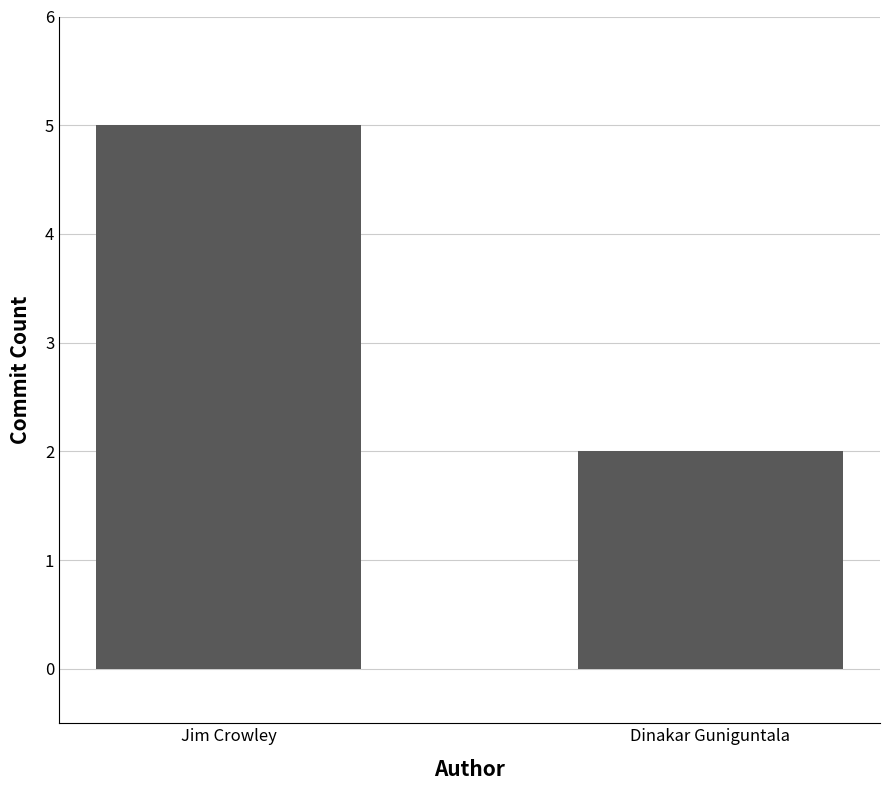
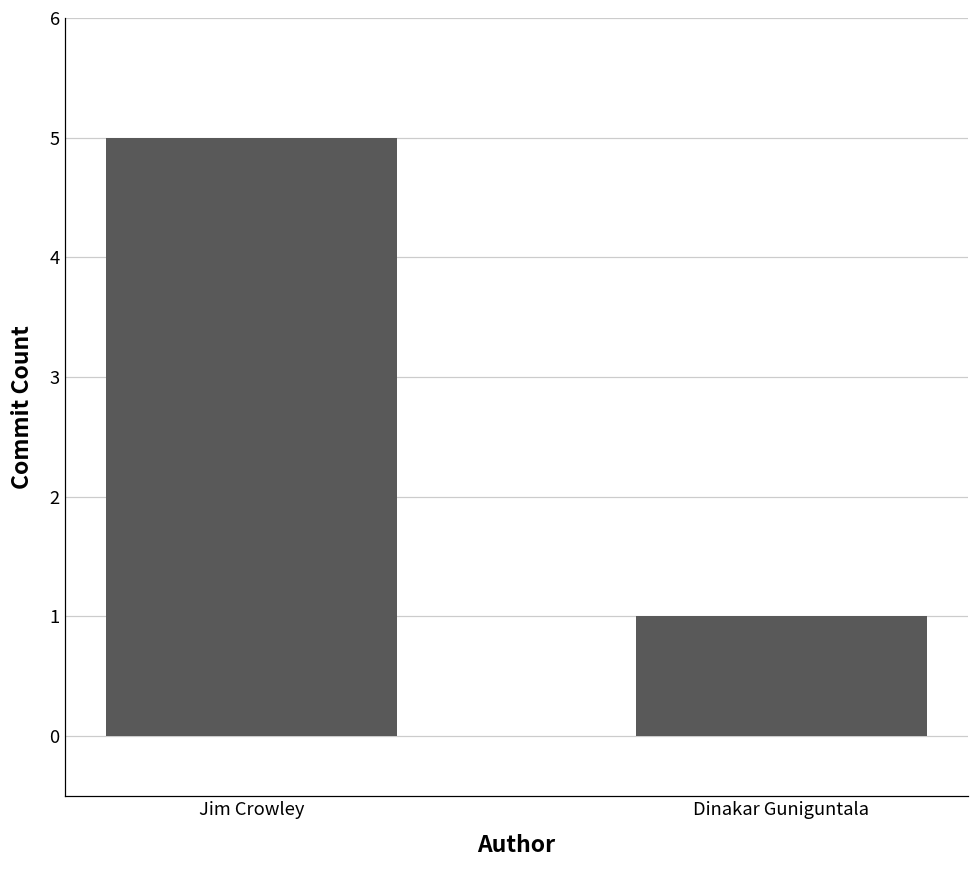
Dinakar Guniguntala: 2 -> 1
